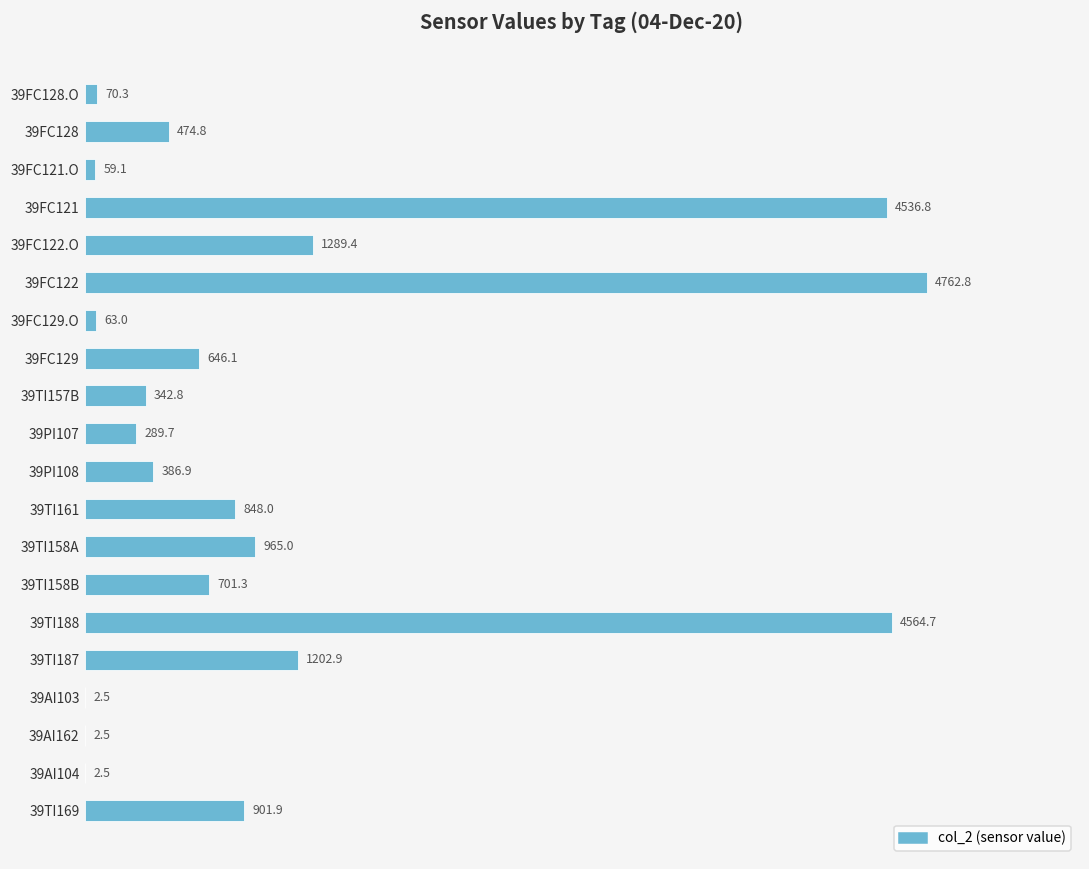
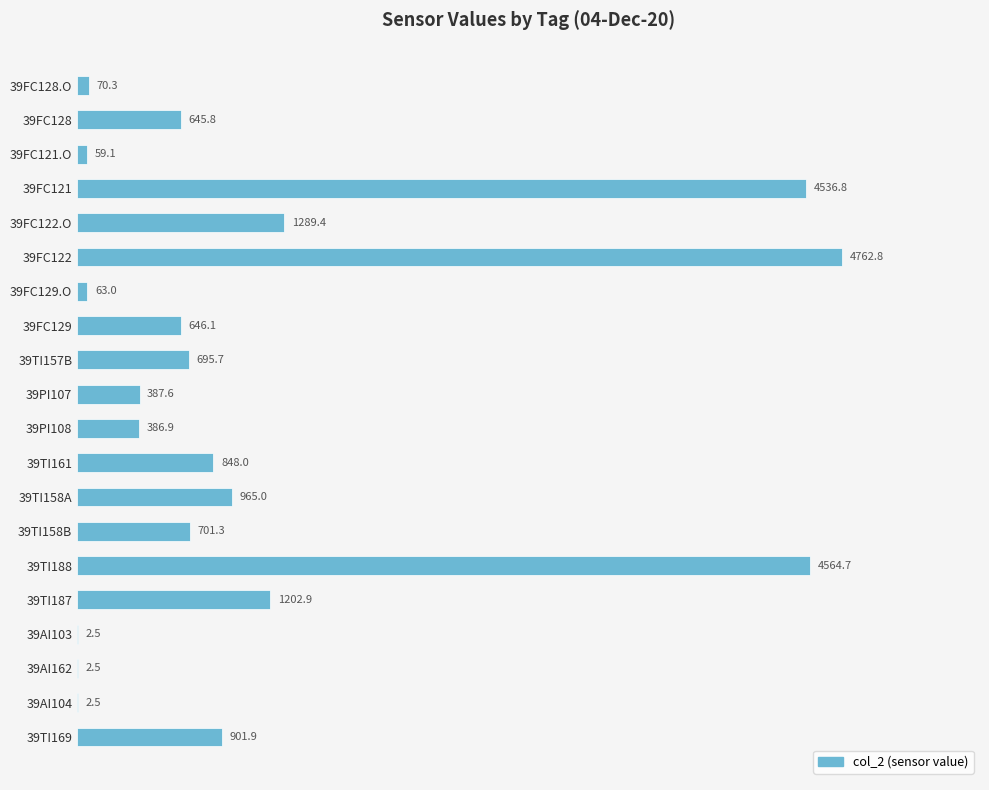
39FC128: 474.8 -> 645.8
39TI157B: 342.8 -> 695.7
39PI107: 289.7 -> 387.6
